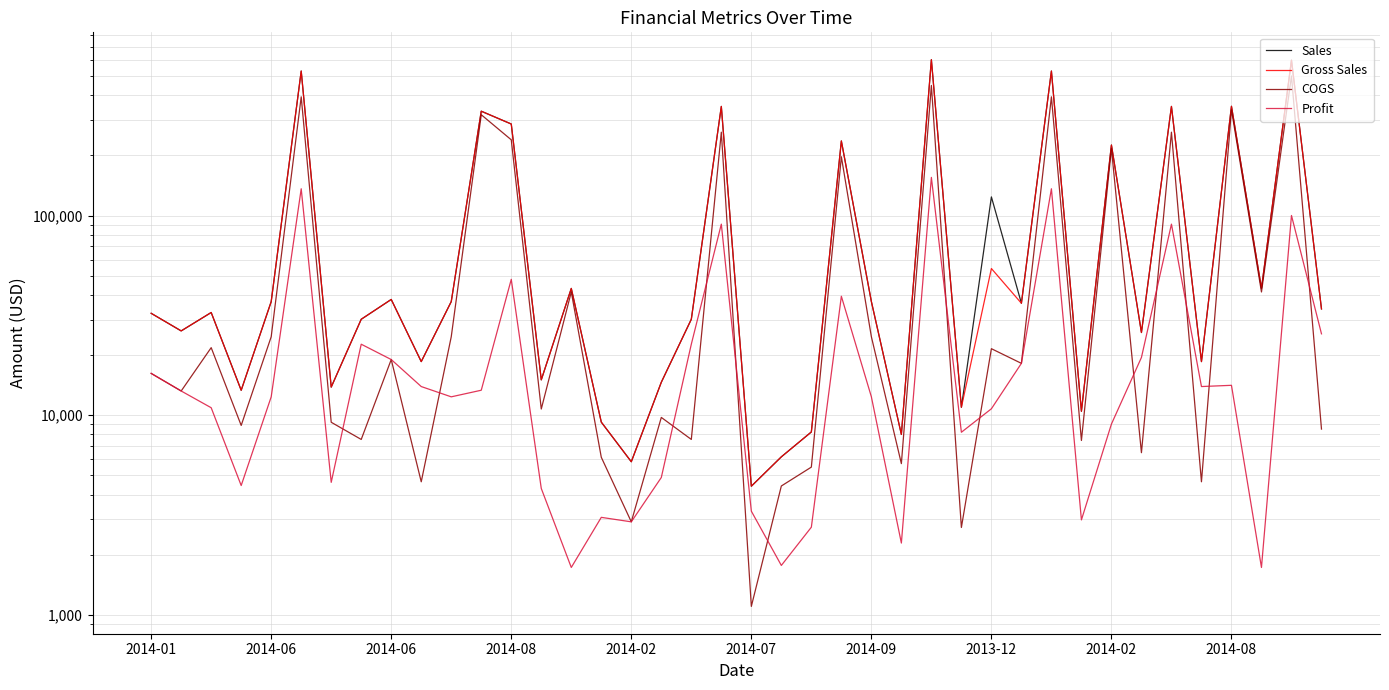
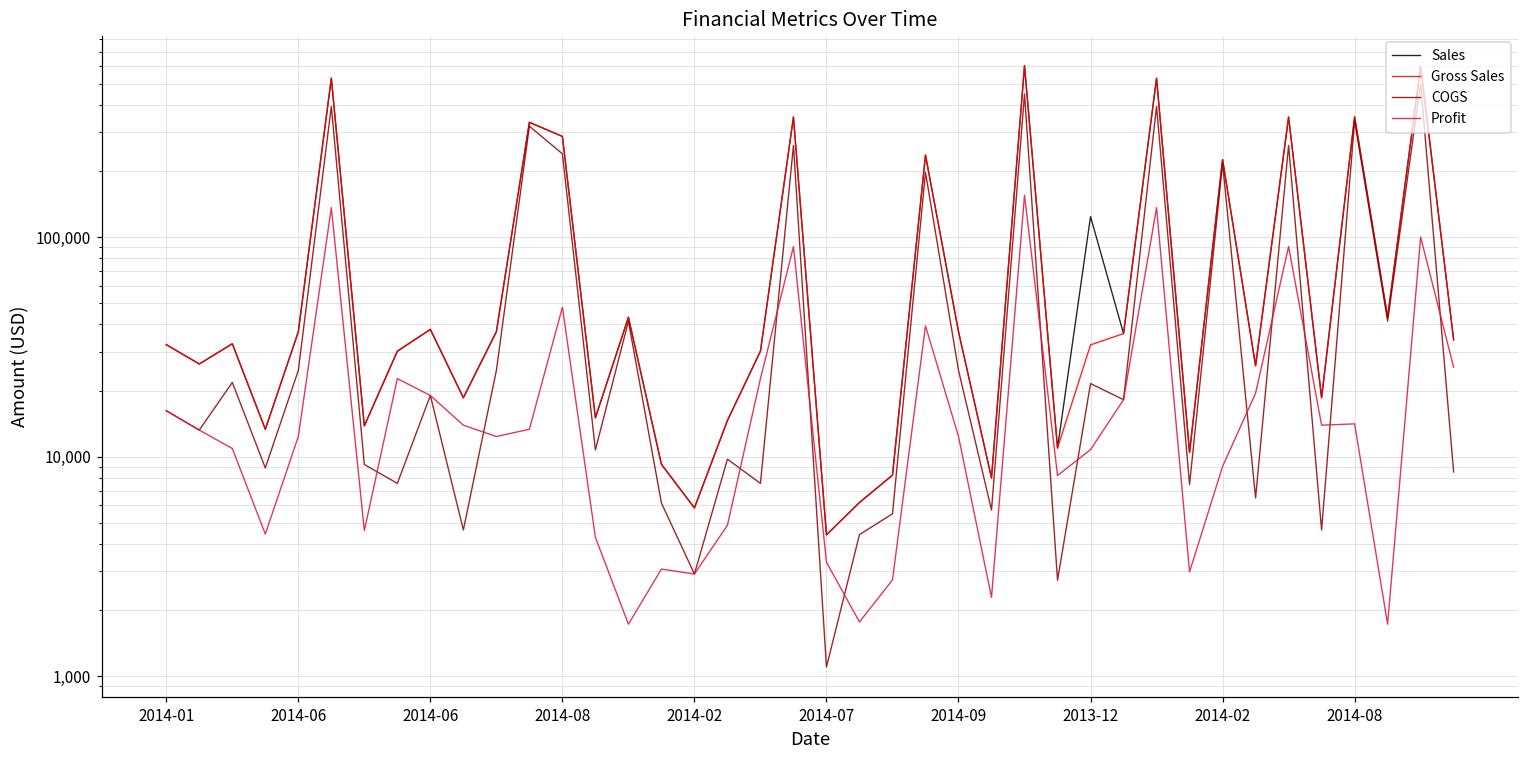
Gross Sales, 2013-12: 54,000 -> 32,000
